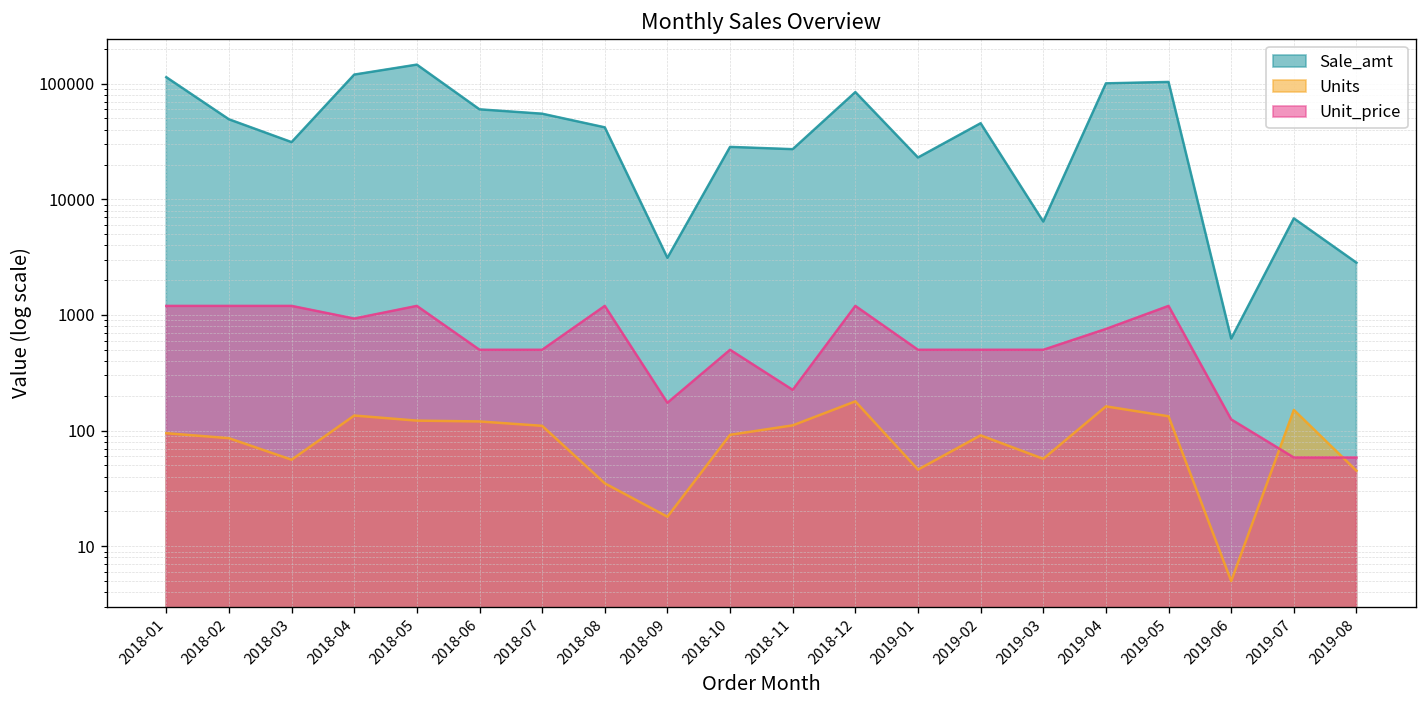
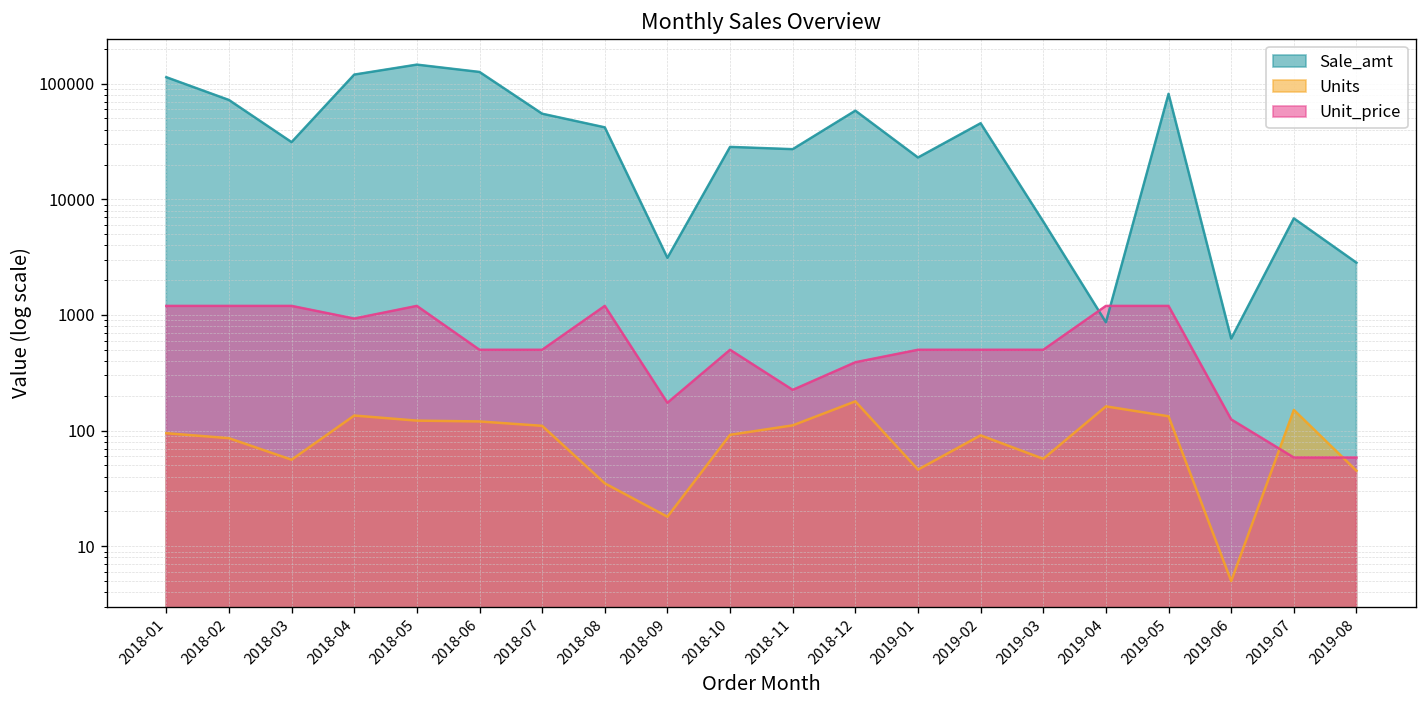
Sale_amt, 2018-02: 50000 -> 70000
Sale_amt, 2018-06: 60000 -> 130000
Sale_amt, 2018-12: 80000 -> 60000
Unit_price, 2018-12: 1200 -> 390
Sale_amt, 2019-04: 100000 -> 900
Unit_price, 2019-04: 800 -> 1200
Sale_amt, 2019-05: 100000 -> 80000
